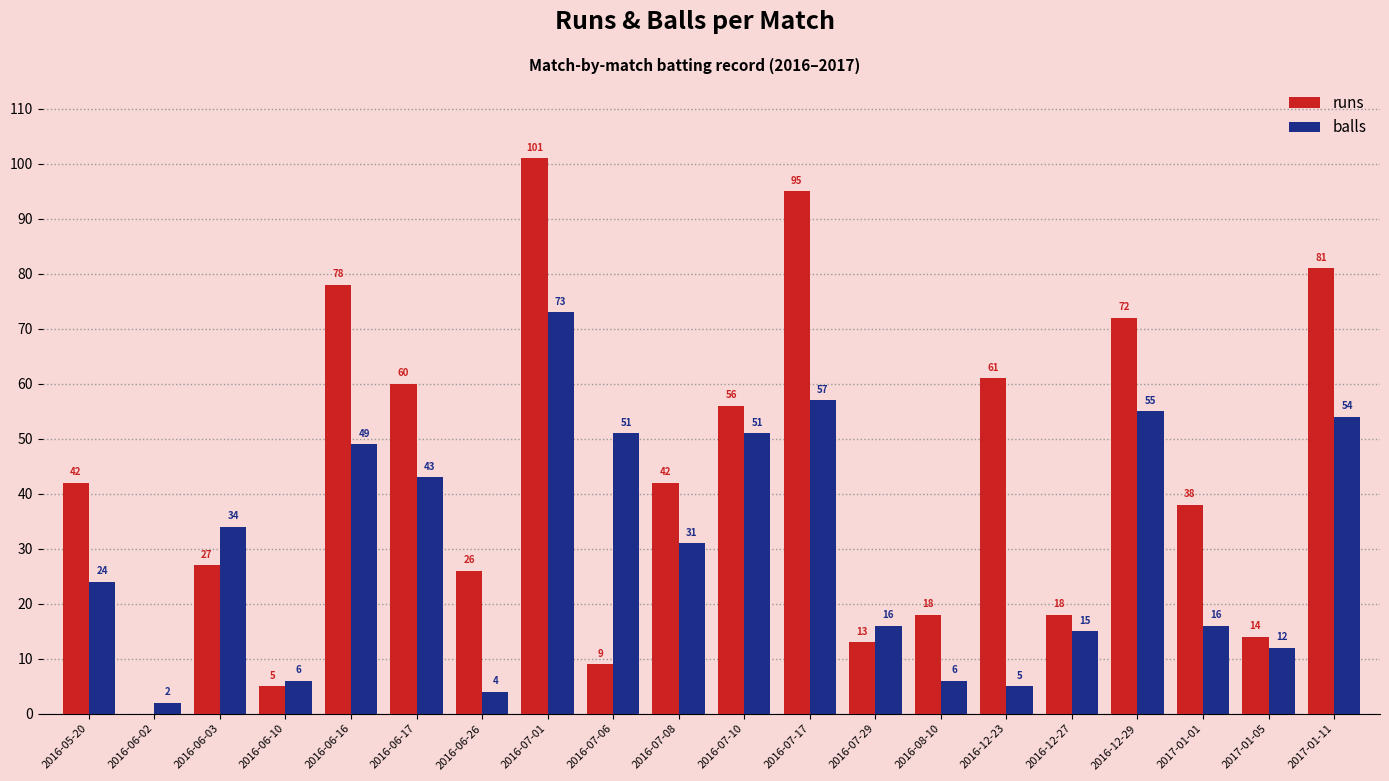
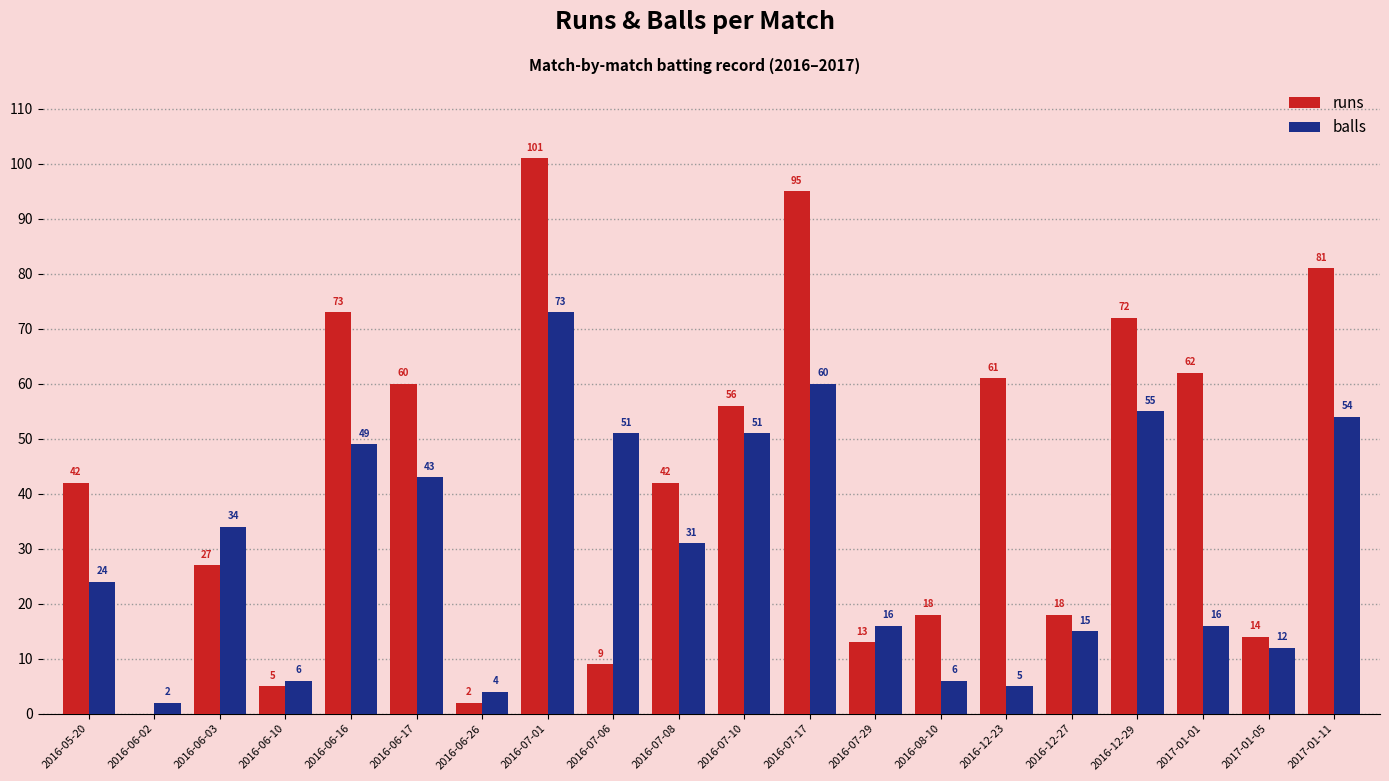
runs, 2016-06-16: 78 -> 73
runs, 2016-06-26: 26 -> 2
balls, 2016-07-17: 57 -> 60
runs, 2017-01-01: 38 -> 62
